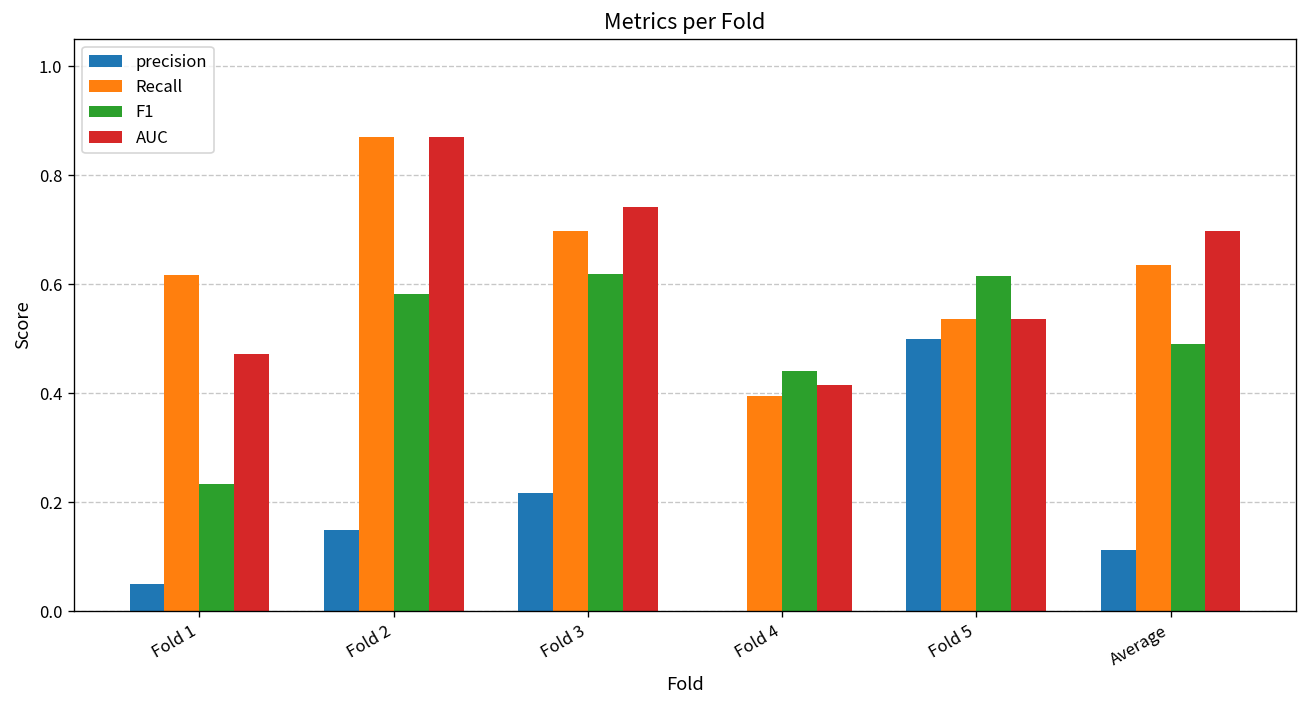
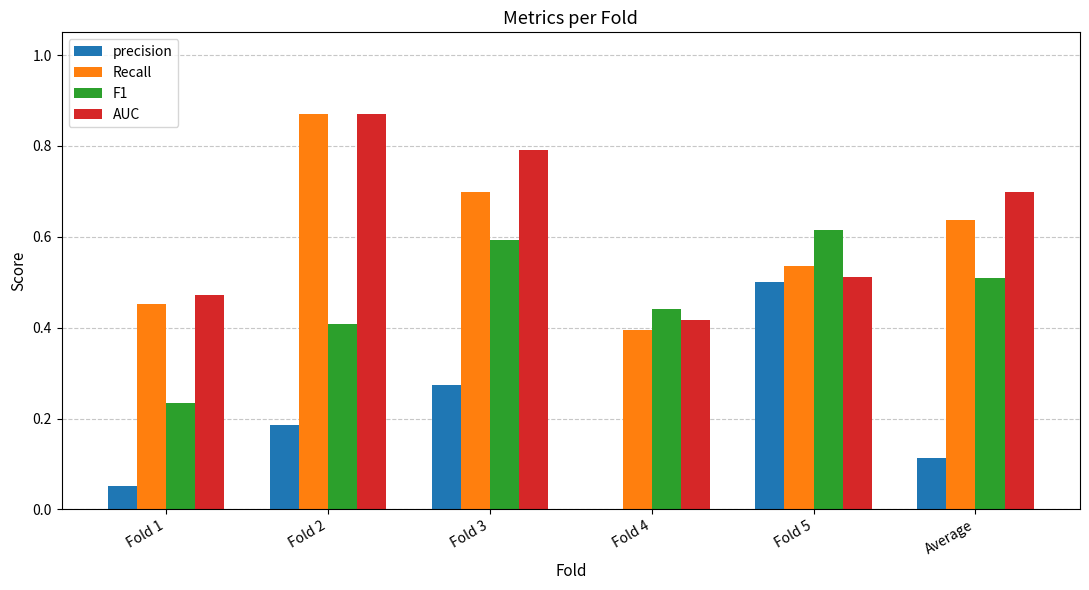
Recall, Fold 1: 0.62 -> 0.45
precision, Fold 2: 0.15 -> 0.19
F1, Fold 2: 0.58 -> 0.41
precision, Fold 3: 0.22 -> 0.27
F1, Fold 3: 0.62 -> 0.59
AUC, Fold 3: 0.74 -> 0.79
AUC, Fold 5: 0.54 -> 0.51
F1, Average: 0.49 -> 0.51
